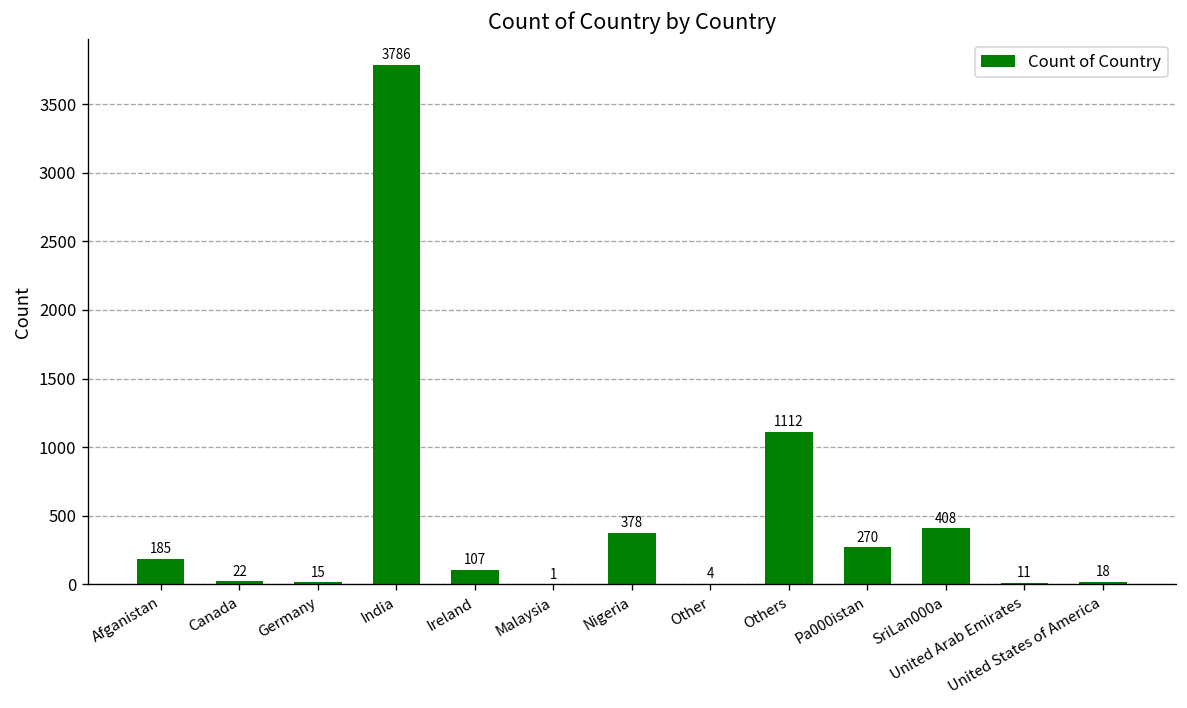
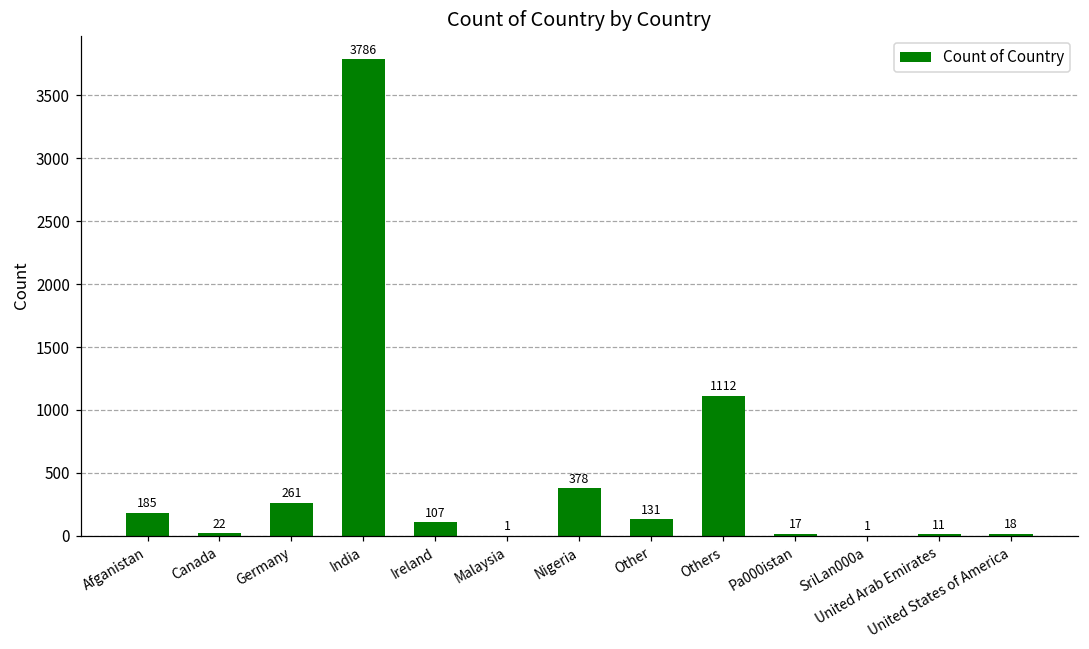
Germany: 15 -> 261
Other: 4 -> 131
Pa000istan: 270 -> 17
SriLan000a: 408 -> 1
